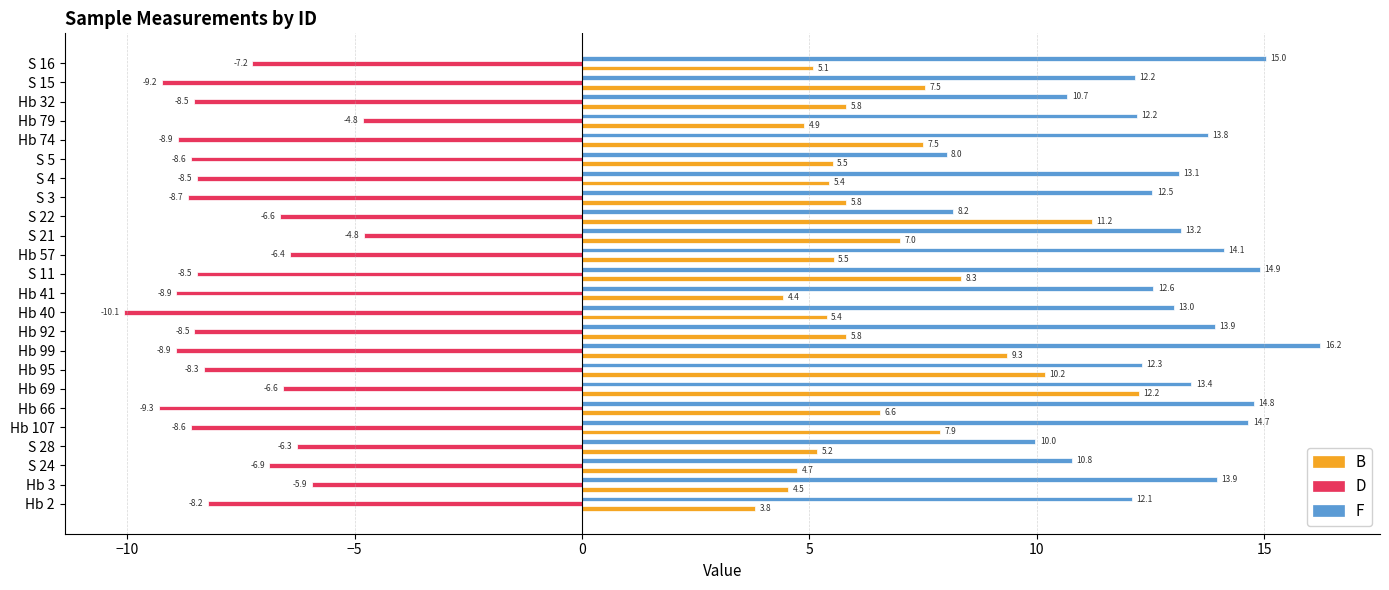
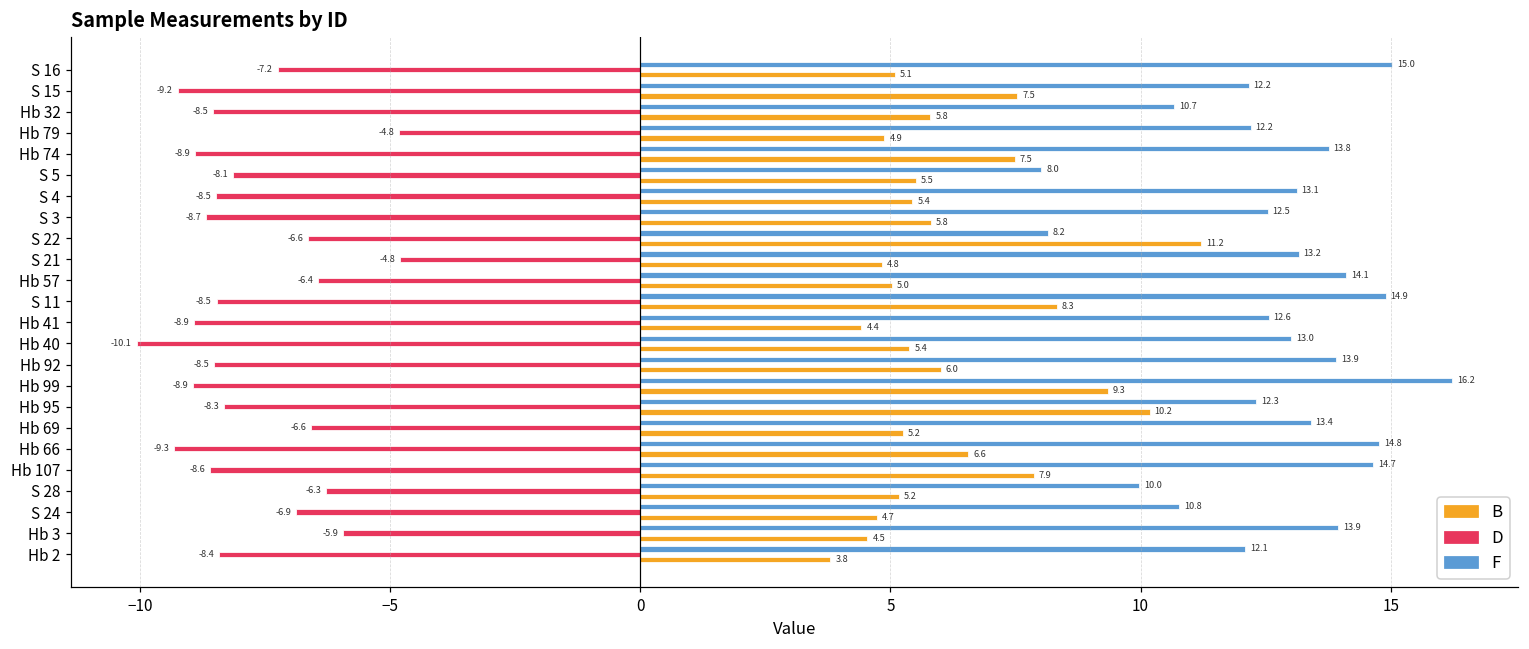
D, S 5: -8.6 -> -8.1
B, S 21: 7.0 -> 4.8
B, Hb 57: 5.5 -> 5.0
B, Hb 92: 5.8 -> 6.0
B, Hb 69: 12.2 -> 5.2
D, Hb 2: -8.2 -> -8.4
